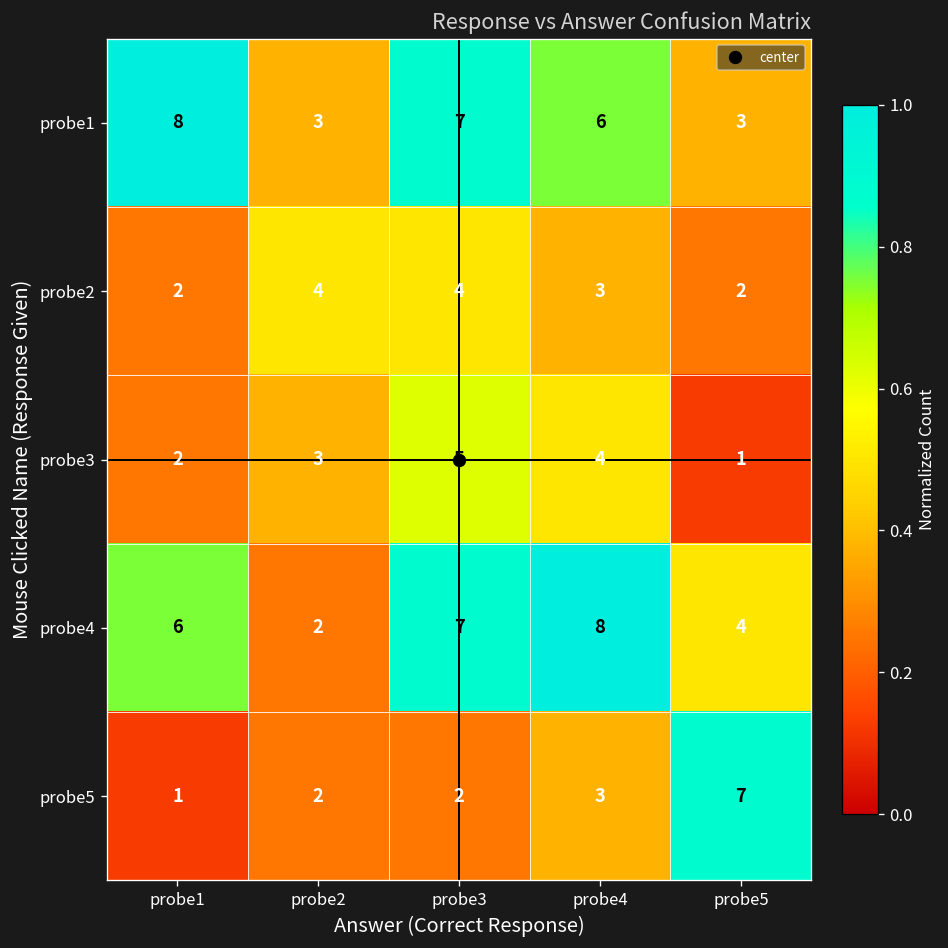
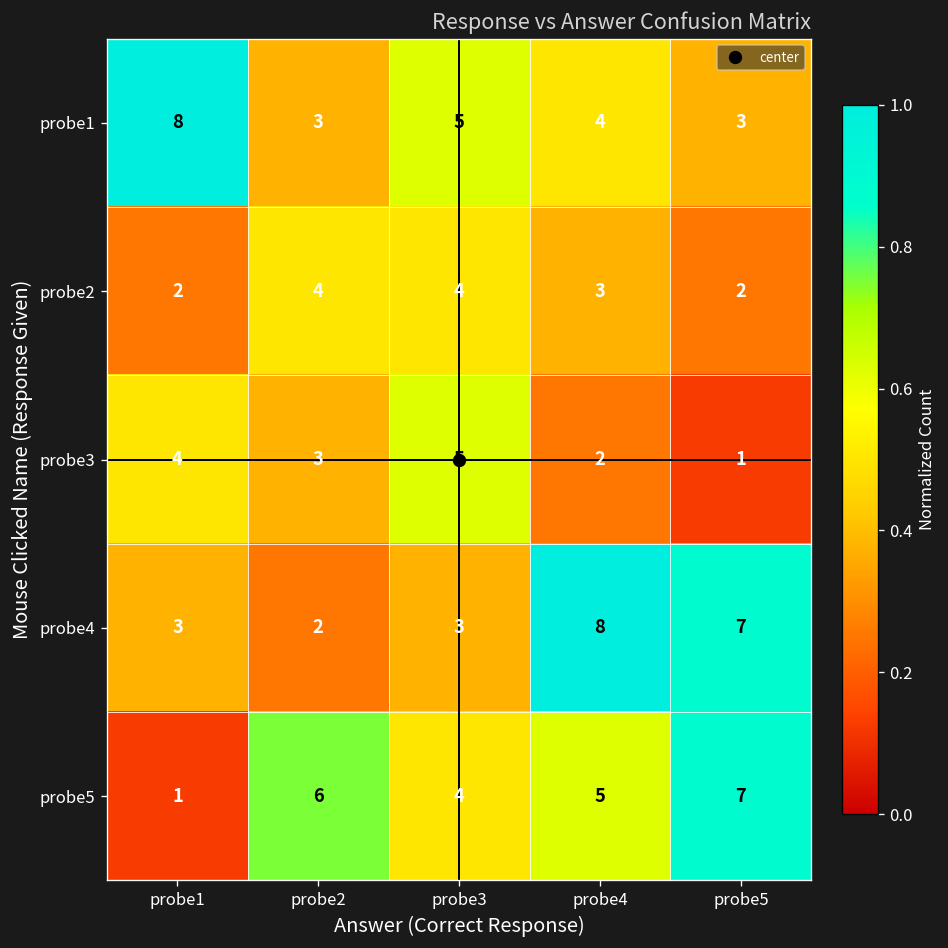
probe1, probe3: 7 -> 5
probe1, probe4: 6 -> 4
probe3, probe1: 2 -> 4
probe3, probe4: 4 -> 2
probe4, probe1: 6 -> 3
probe4, probe3: 7 -> 3
probe4, probe5: 4 -> 7
probe5, probe2: 2 -> 6
probe5, probe3: 2 -> 4
probe5, probe4: 3 -> 5
